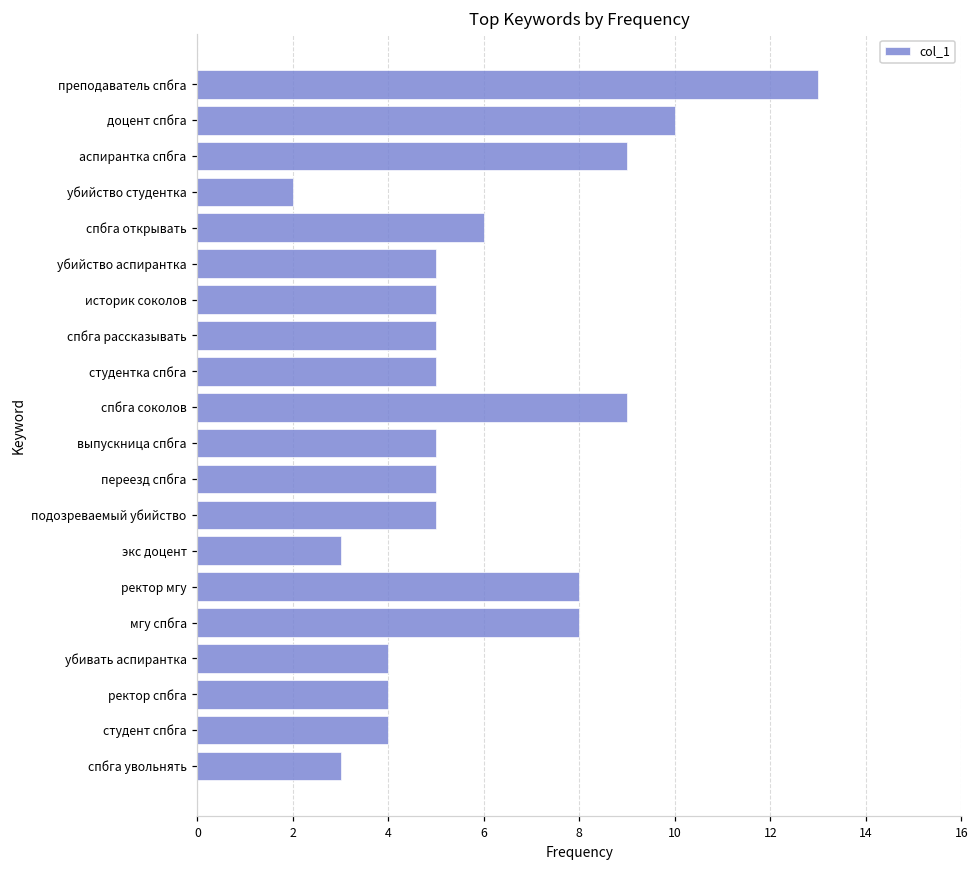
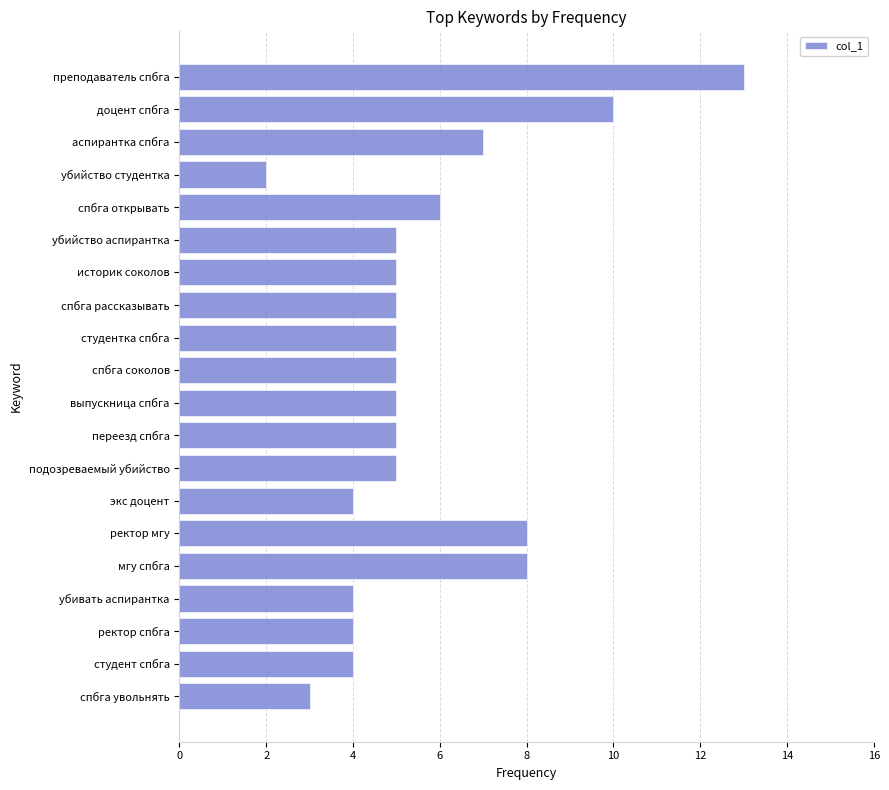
аспирантка спбга: 9 -> 7
спбга соколов: 9 -> 5
экс доцент: 3 -> 4
